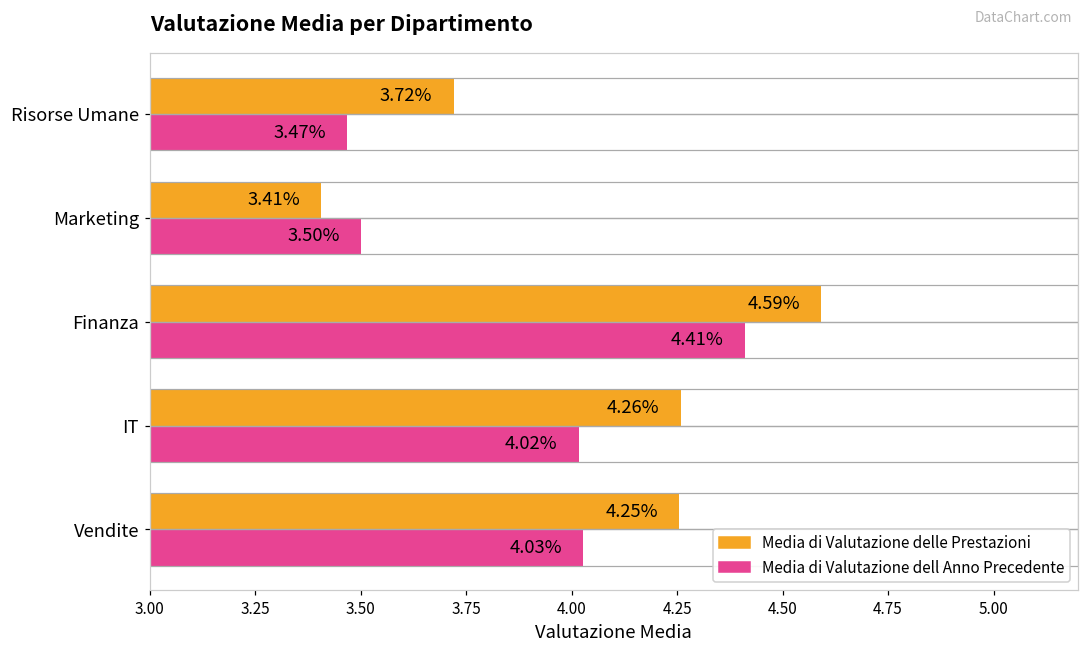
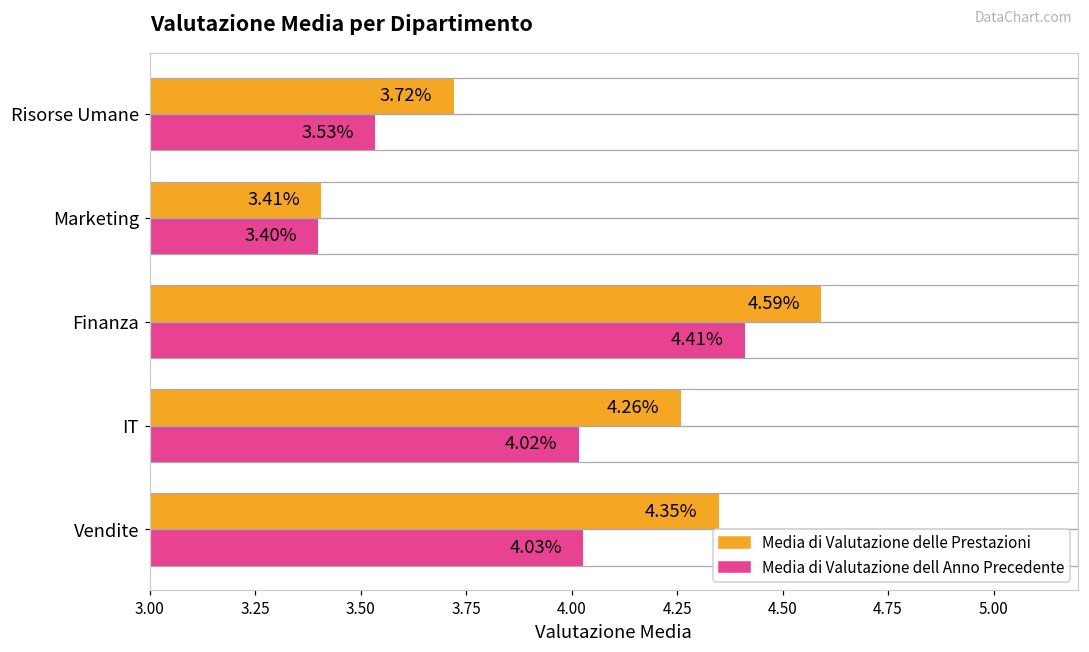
Media di Valutazione dell Anno Precedente, Risorse Umane: 3.47% -> 3.53%
Media di Valutazione dell Anno Precedente, Marketing: 3.50% -> 3.40%
Media di Valutazione delle Prestazioni, Vendite: 4.25% -> 4.35%
